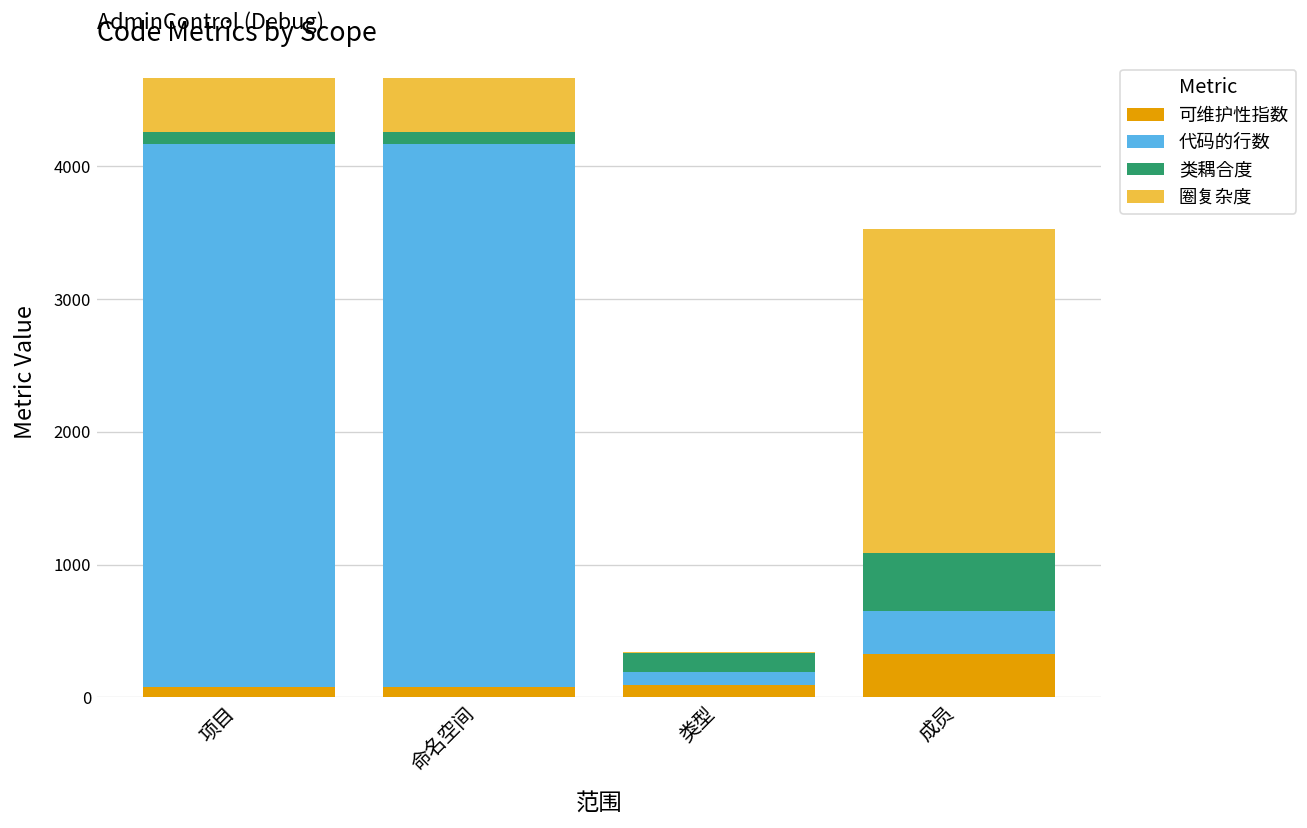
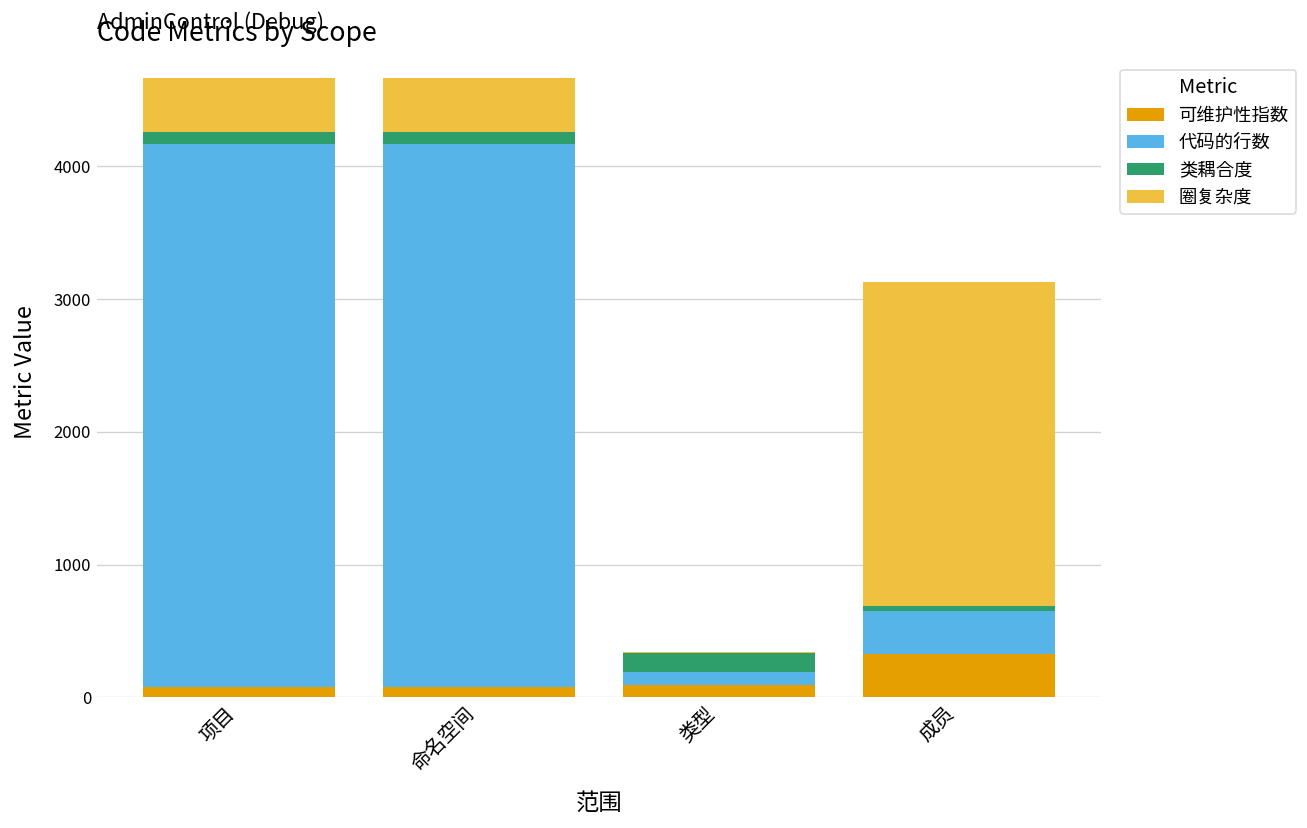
类耦合度, 成员: 440 -> 40
